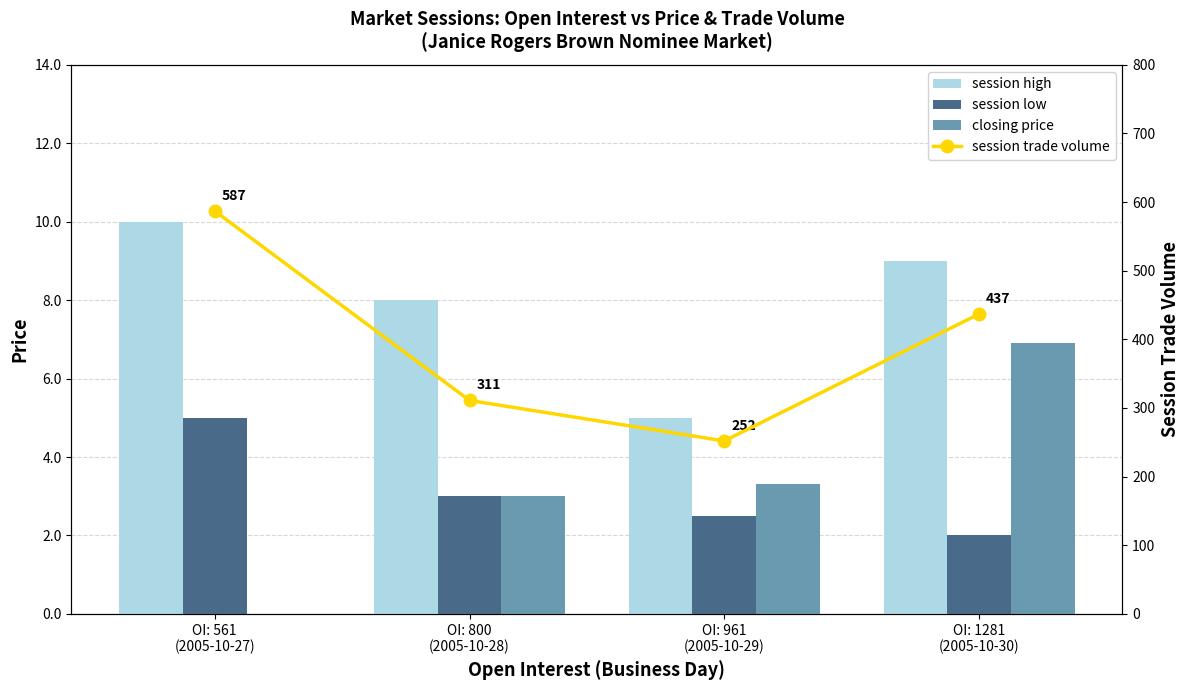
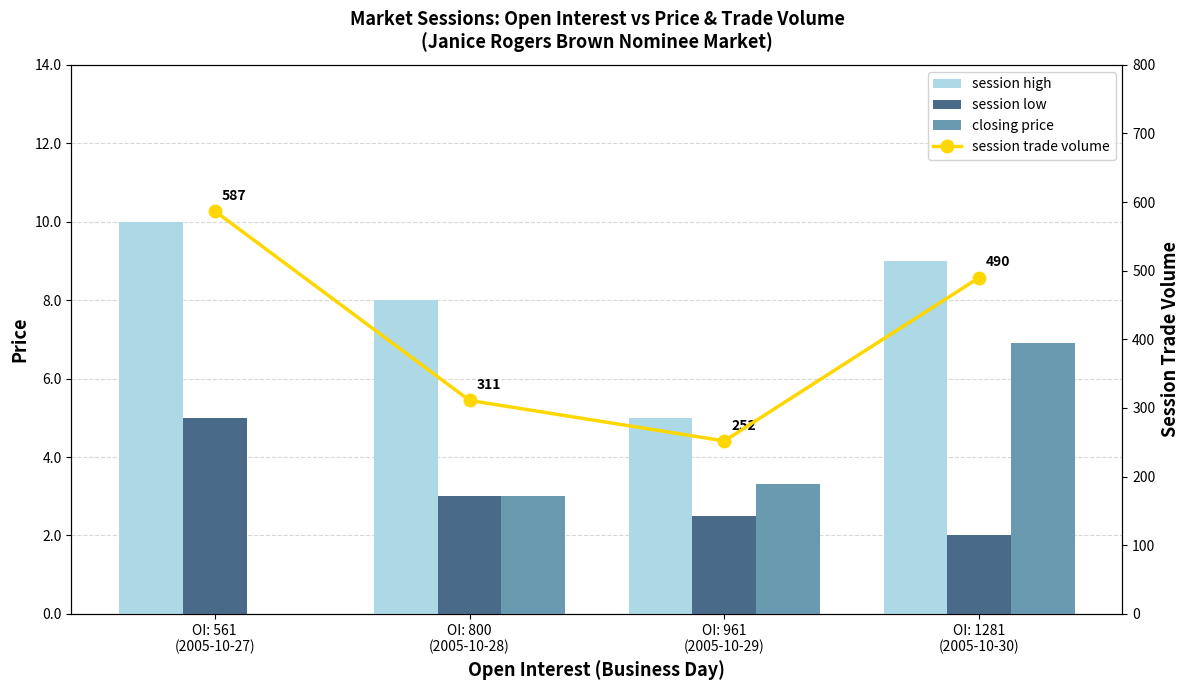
session trade volume, OI: 1281 (2005-10-30): 437 -> 490
